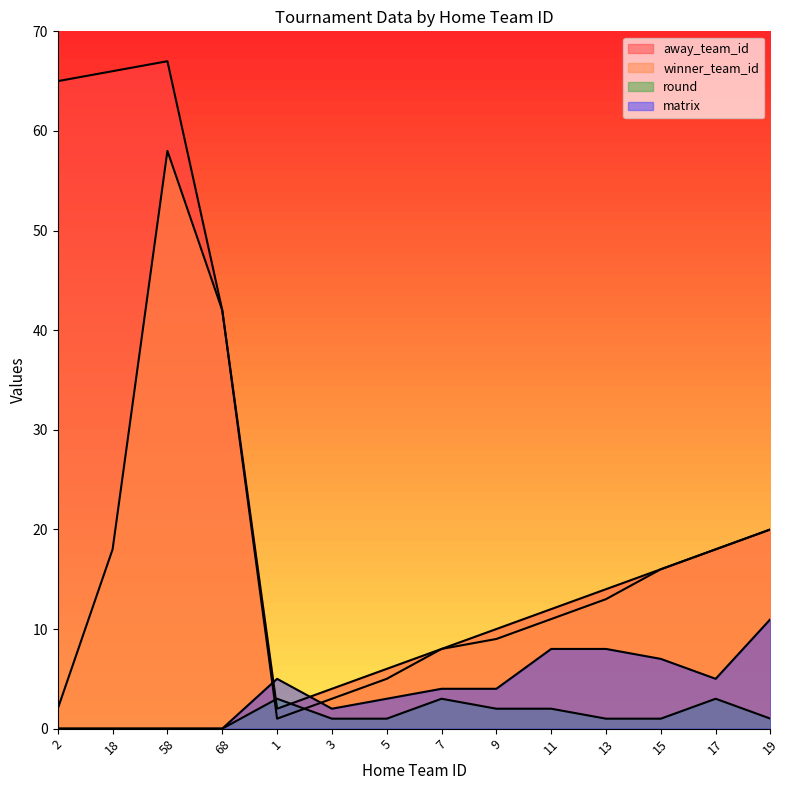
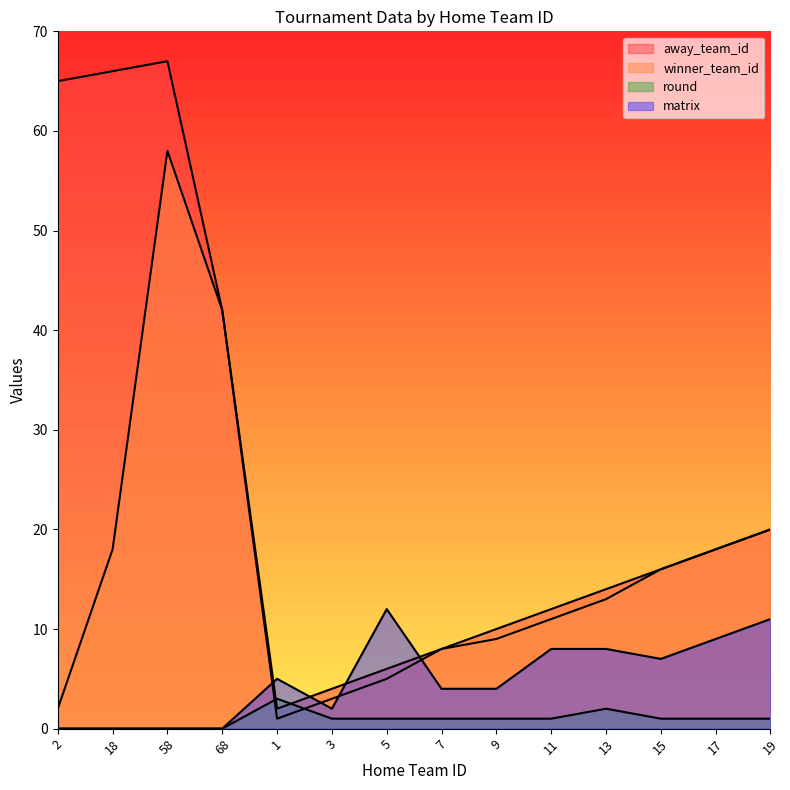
matrix, 5: 3 -> 12
round, 7: 3 -> 1
round, 9: 2 -> 1
round, 11: 2 -> 1
round, 13: 1 -> 2
round, 17: 3 -> 1
matrix, 17: 5 -> 9
